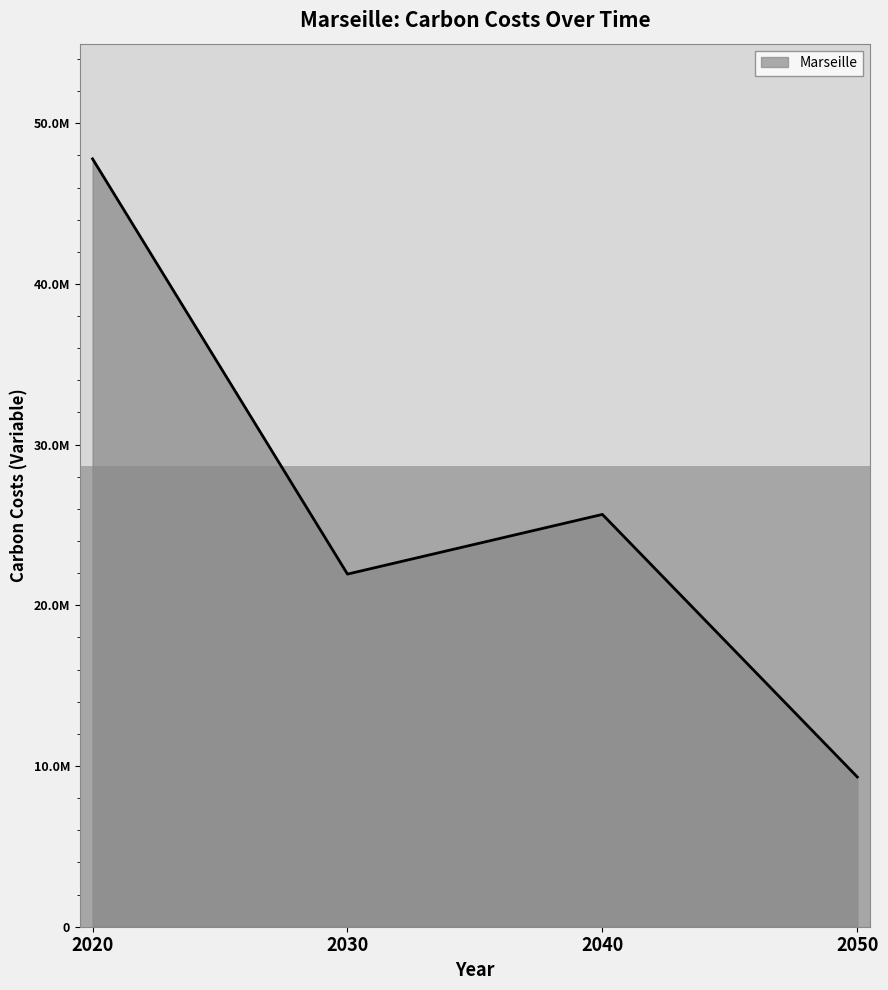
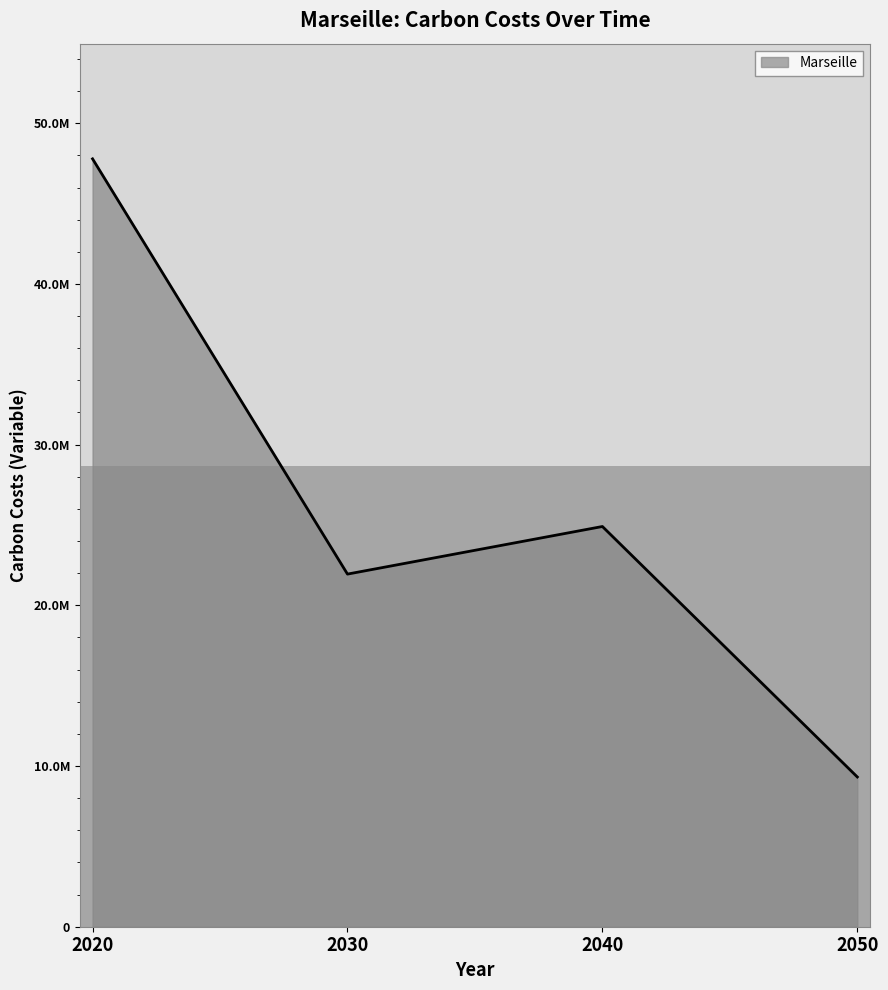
2040: 25700000 -> 24900000
